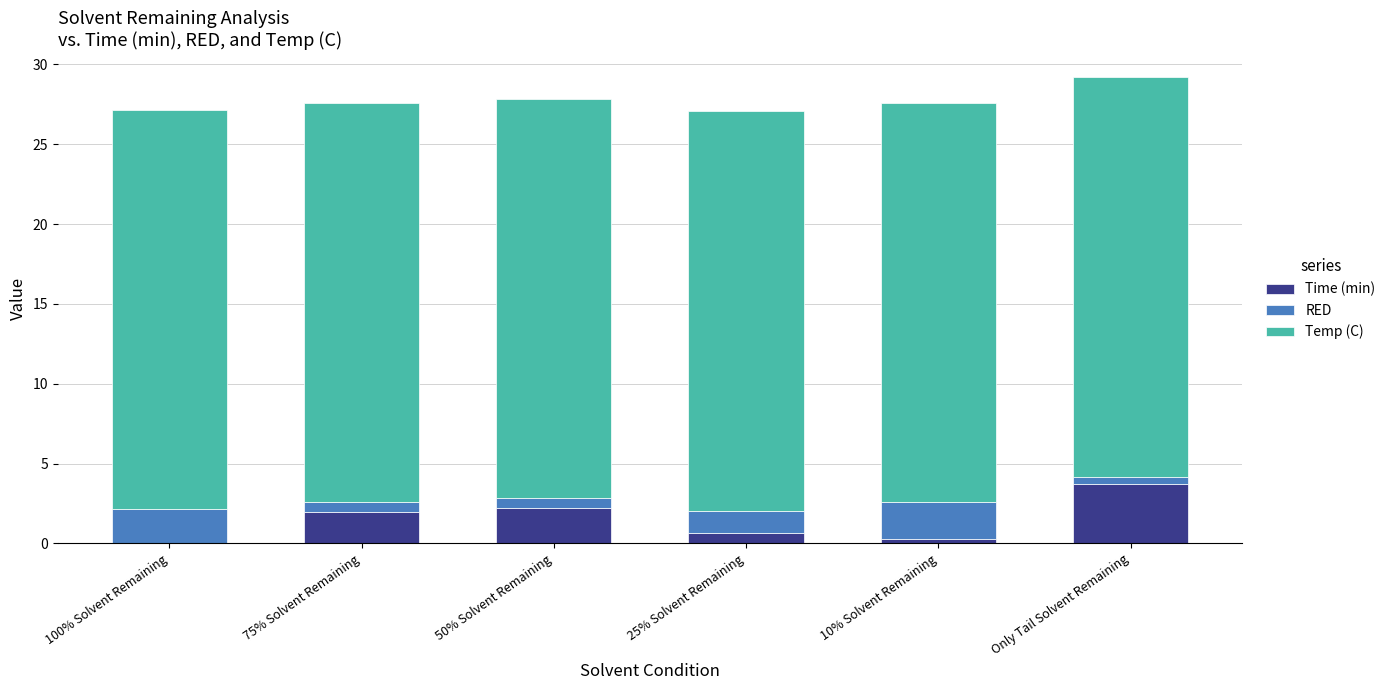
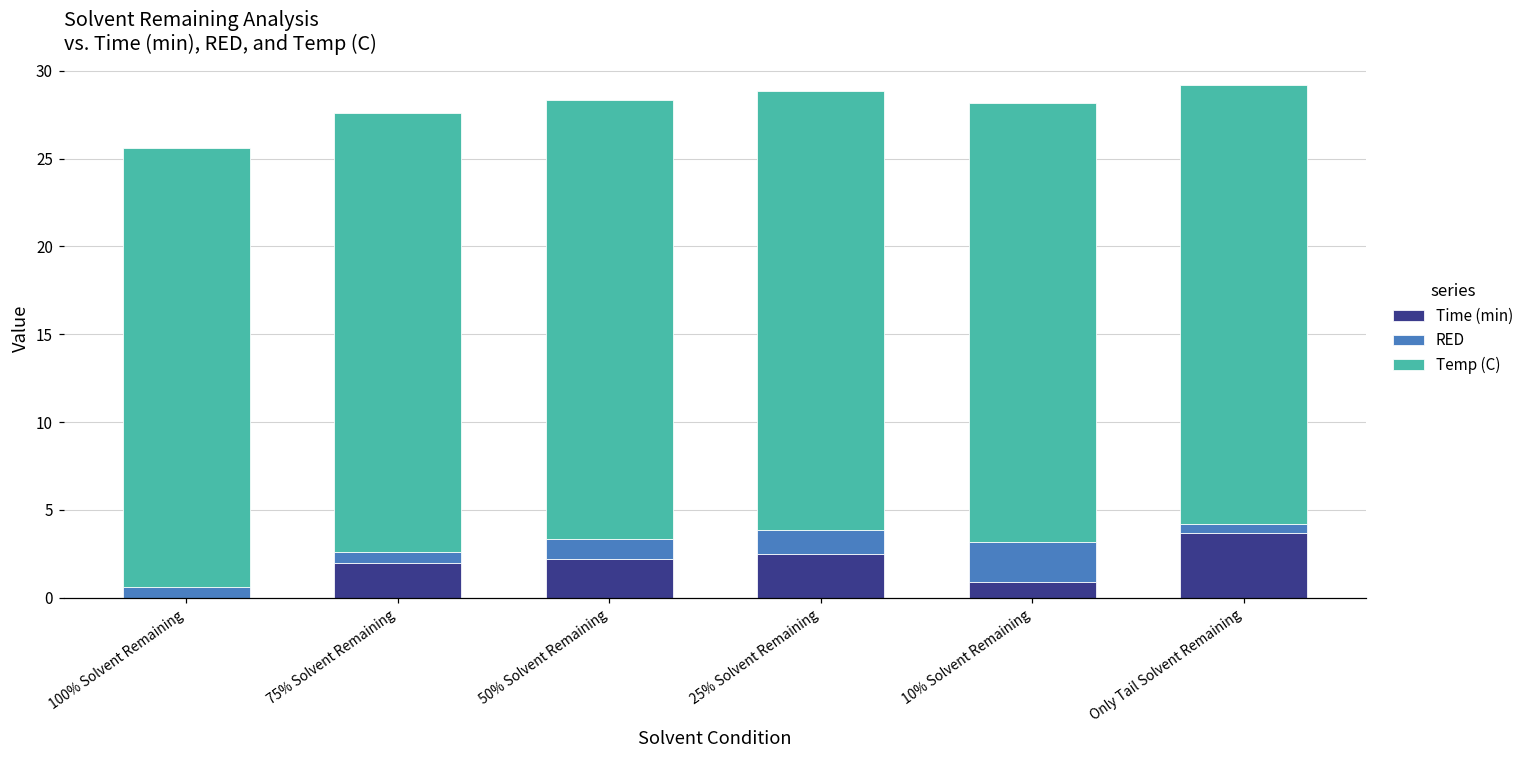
RED, 100% Solvent Remaining: 2.1 -> 0.6
RED, 50% Solvent Remaining: 0.6 -> 1.2
Time (min), 25% Solvent Remaining: 0.7 -> 2.5
Time (min), 10% Solvent Remaining: 0.3 -> 0.9
